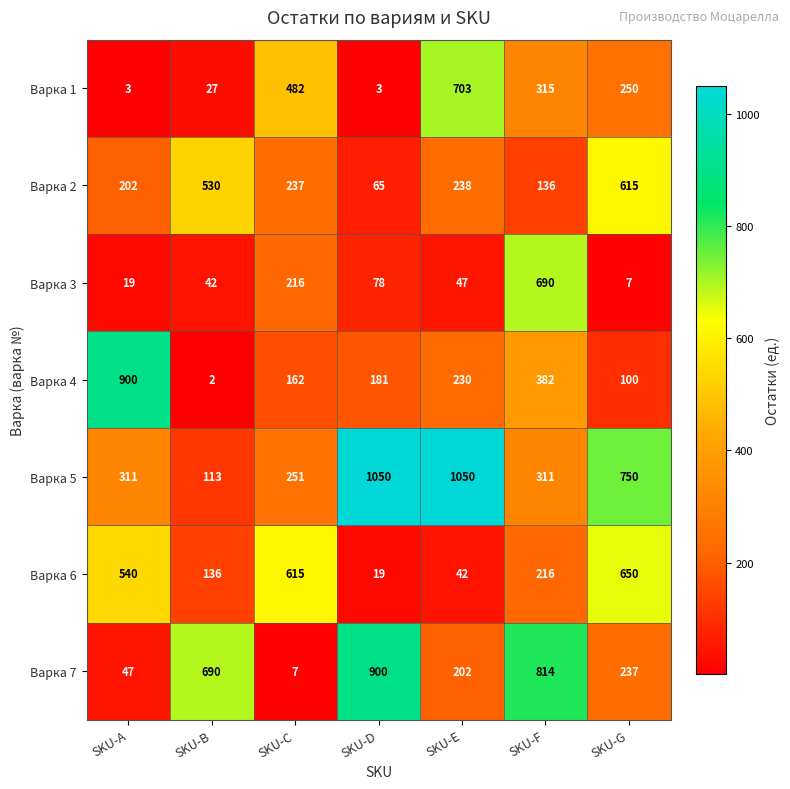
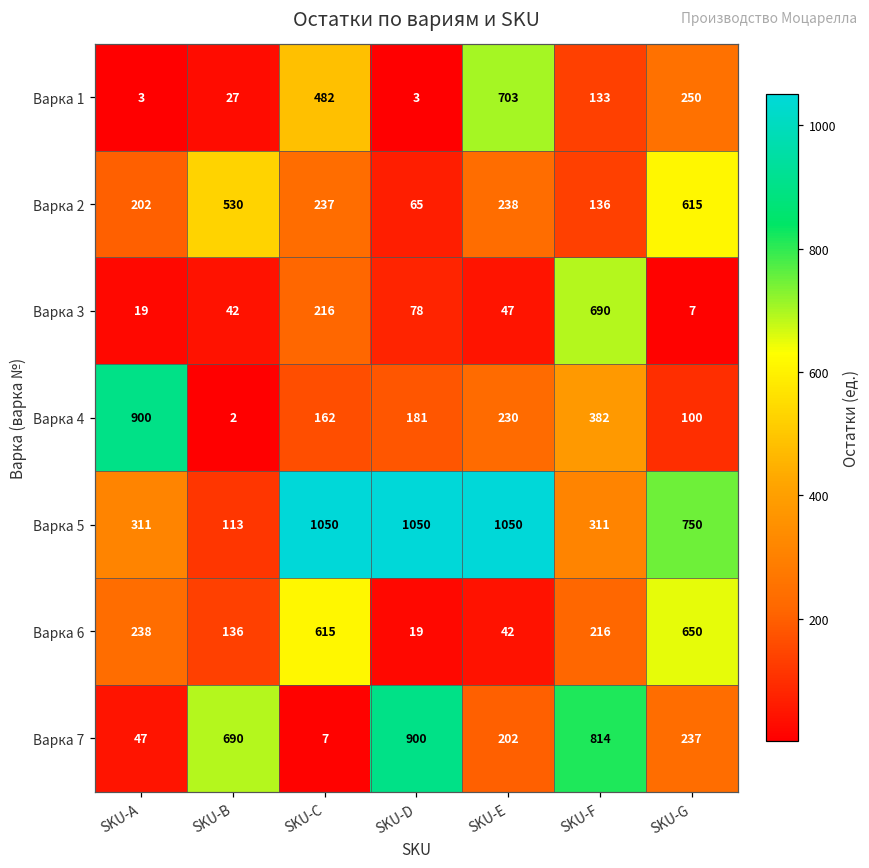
Варка 1, SKU-F: 315 -> 133
Варка 5, SKU-C: 251 -> 1050
Варка 6, SKU-A: 540 -> 238
